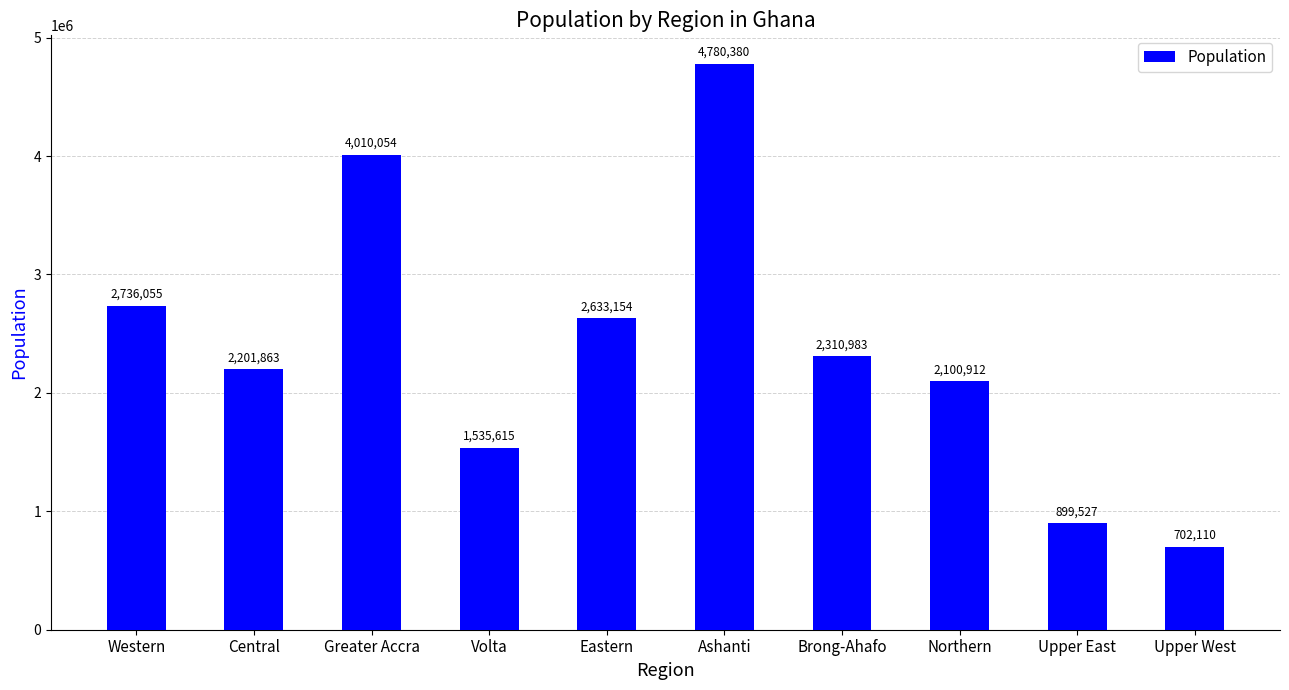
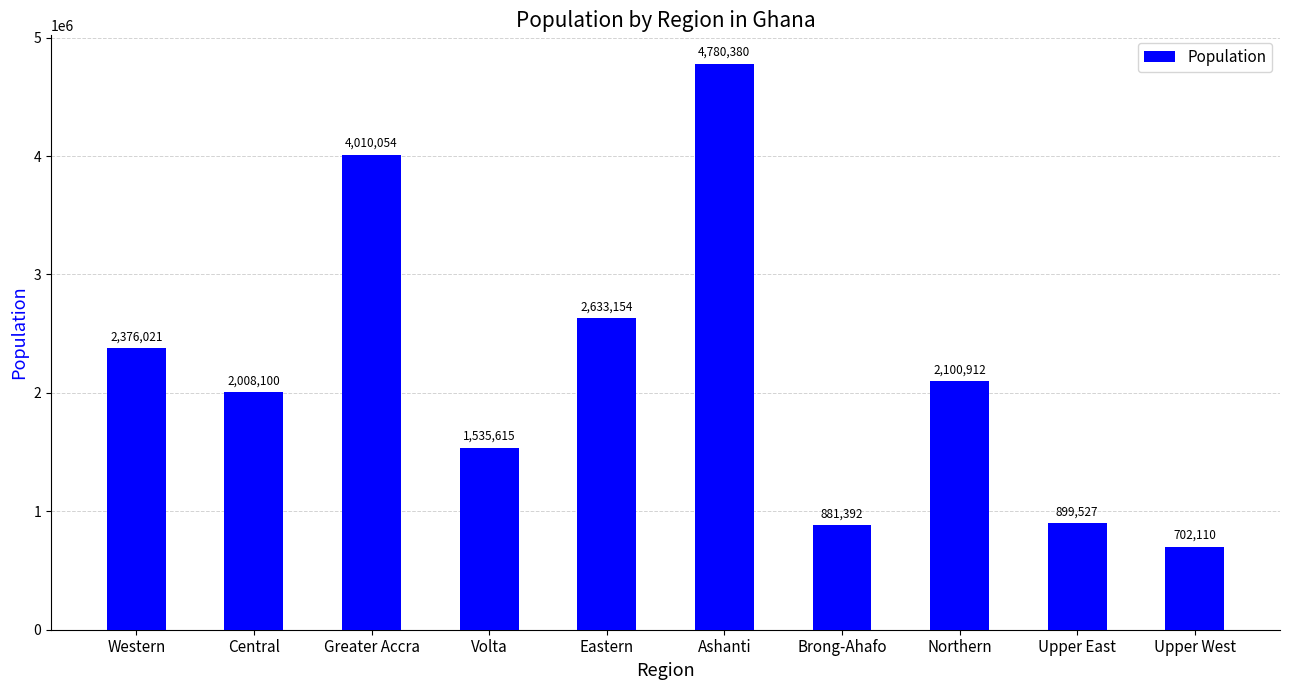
Western: 2,736,055 -> 2,376,021
Central: 2,201,863 -> 2,008,100
Brong-Ahafo: 2,310,983 -> 881,392
